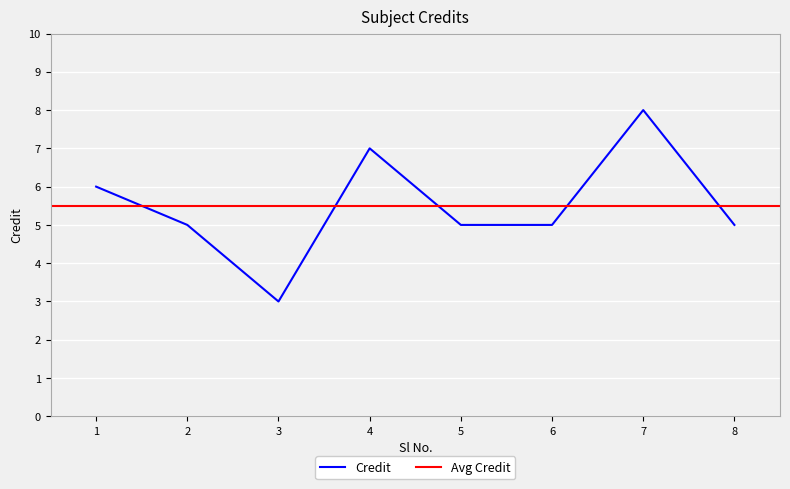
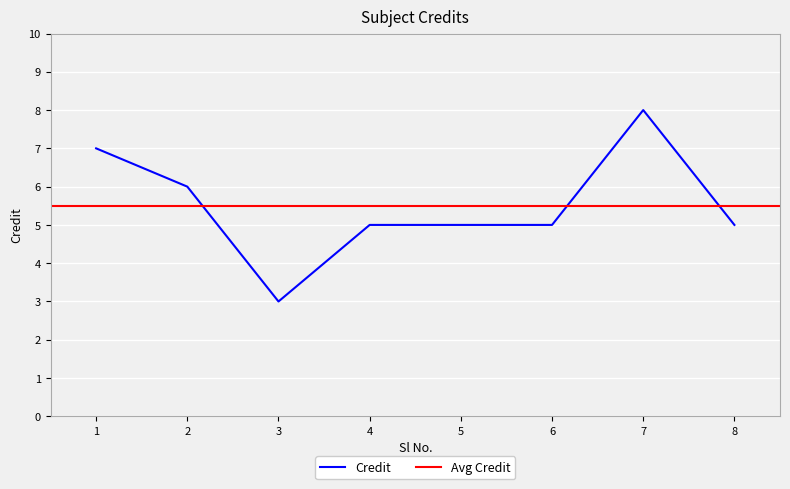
1: 6 -> 7
2: 5 -> 6
4: 7 -> 5
